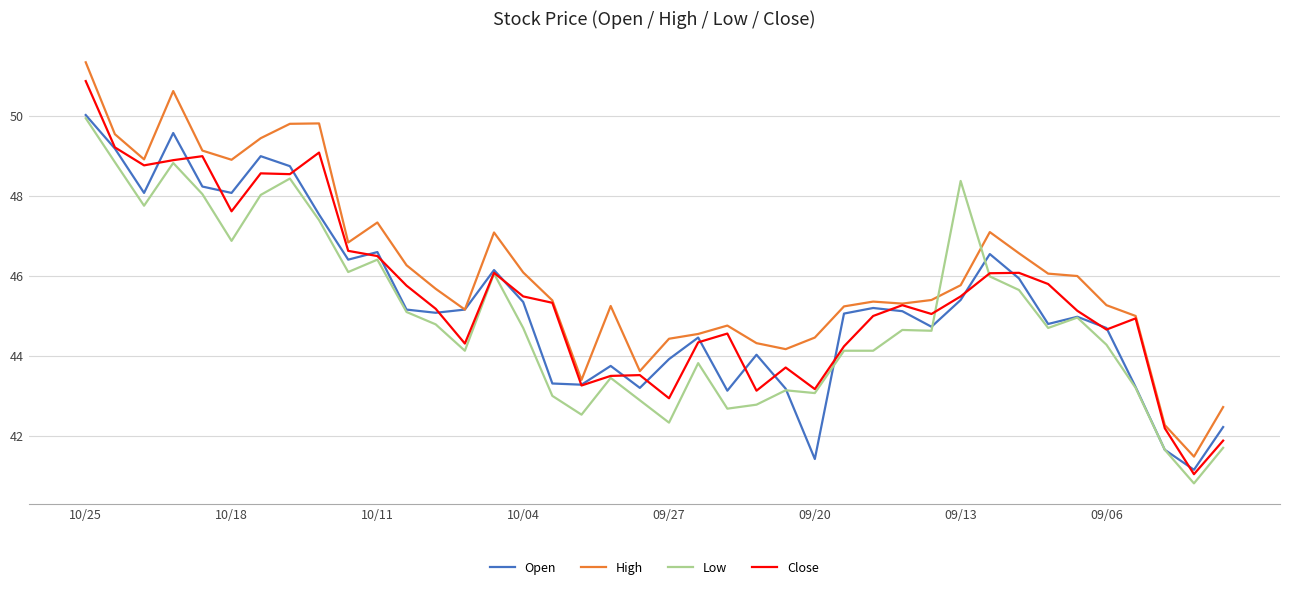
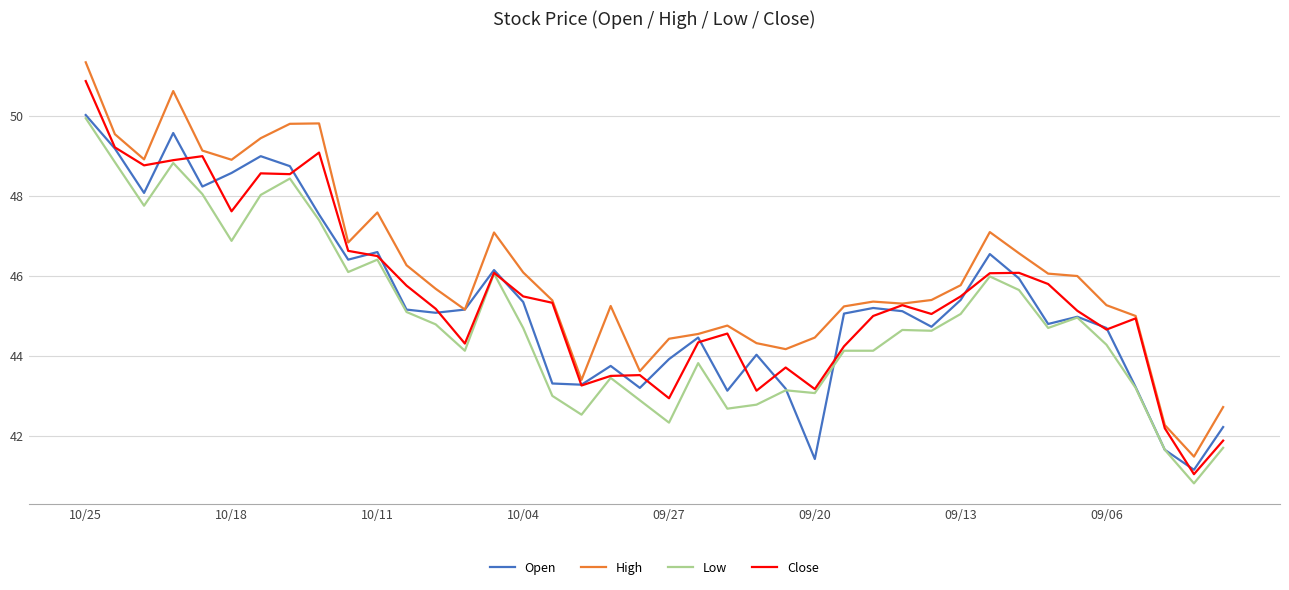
Open, 10/18: 48.1 -> 48.6
High, 10/11: 47.3 -> 47.6
Low, 09/13: 48.4 -> 45.1
